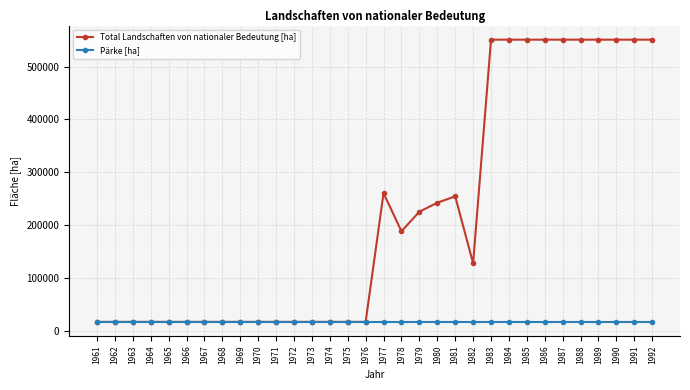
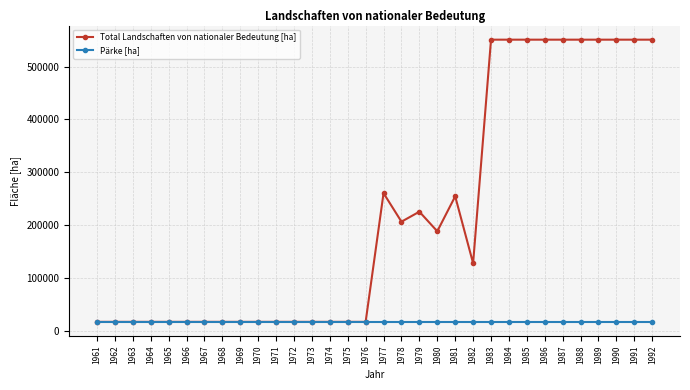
Total Landschaften von nationaler Bedeutung [ha], 1978: 190000 -> 210000
Total Landschaften von nationaler Bedeutung [ha], 1980: 240000 -> 190000
